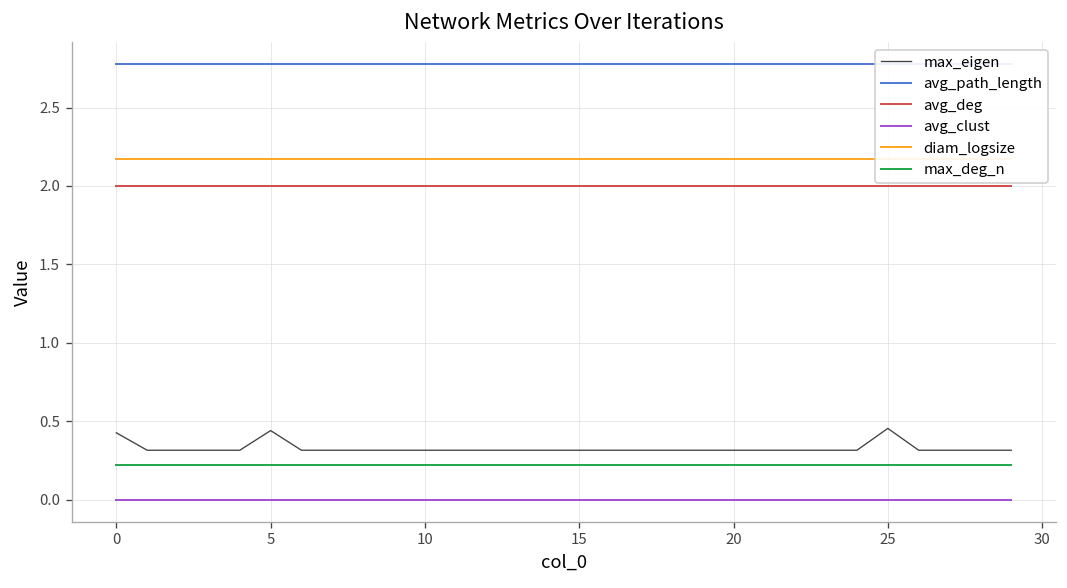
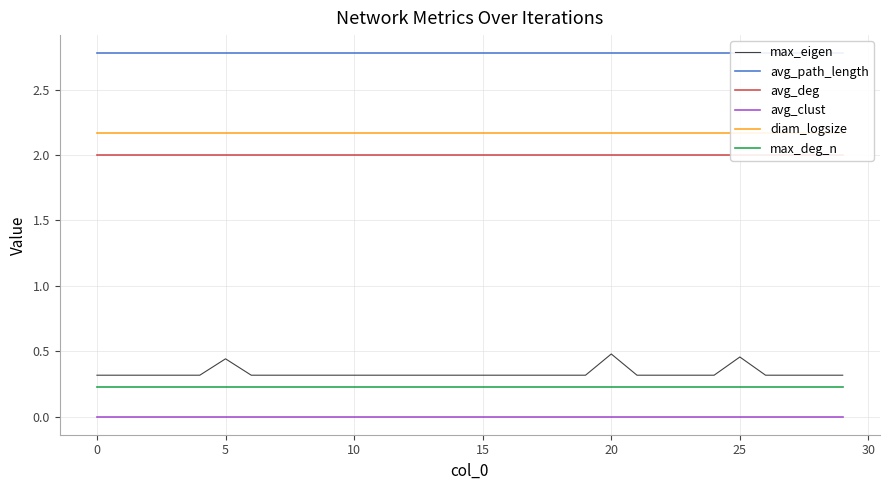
max_eigen, 0: 0.43 -> 0.32
max_eigen, 20: 0.32 -> 0.48
